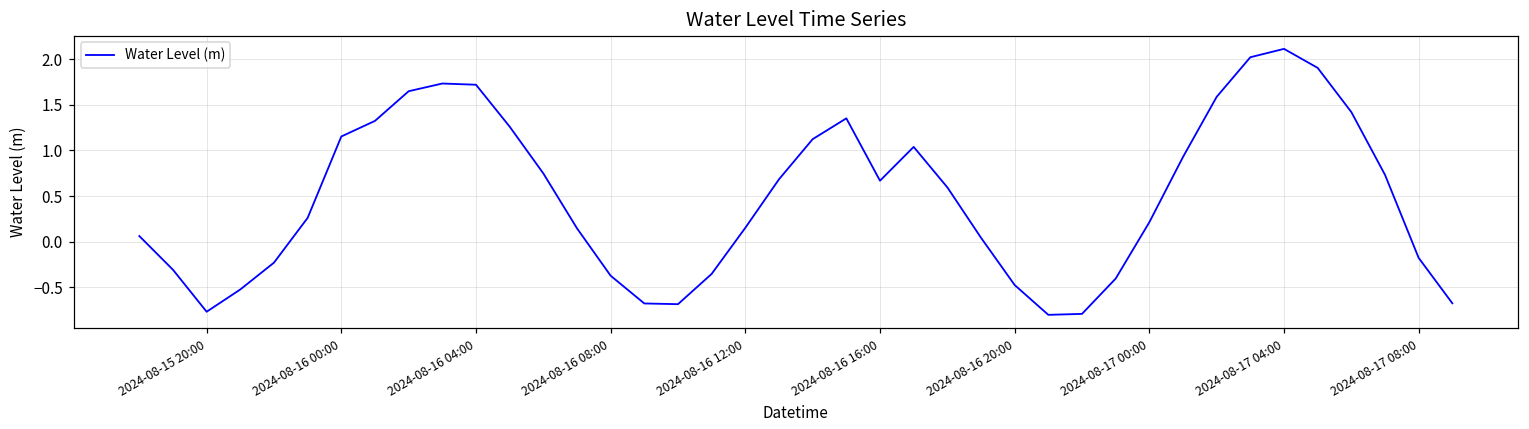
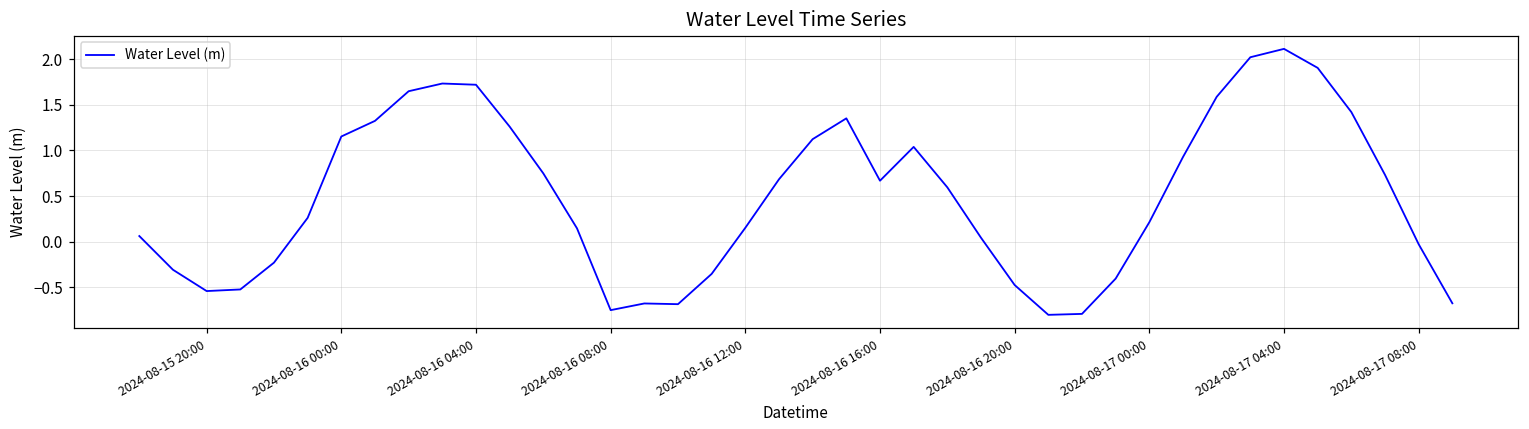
2024-08-15 20:00: -0.8 -> -0.5
2024-08-16 08:00: -0.4 -> -0.7
2024-08-17 08:00: -0.2 -> 0.0
